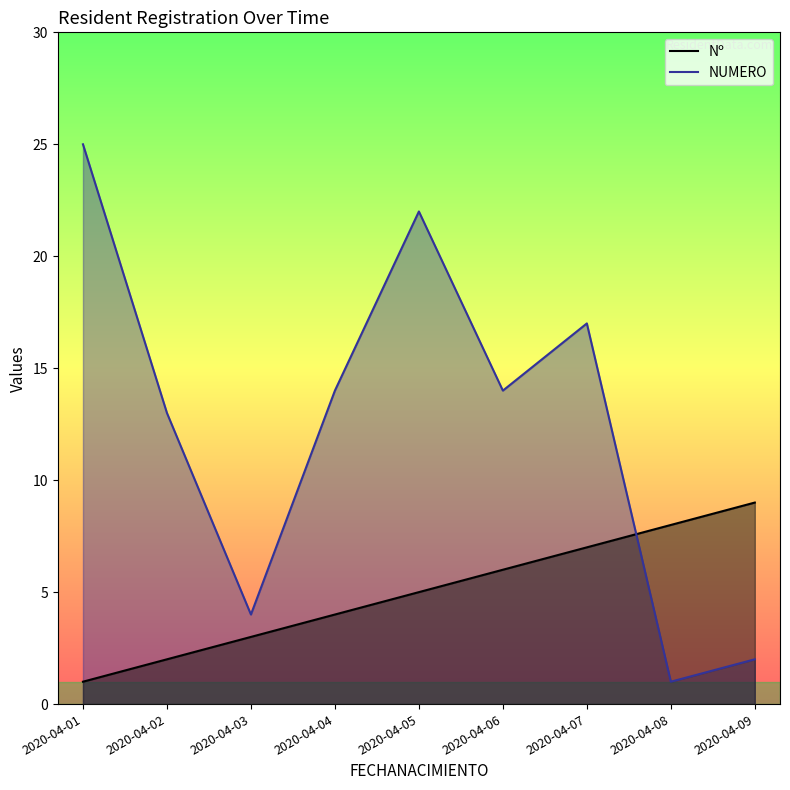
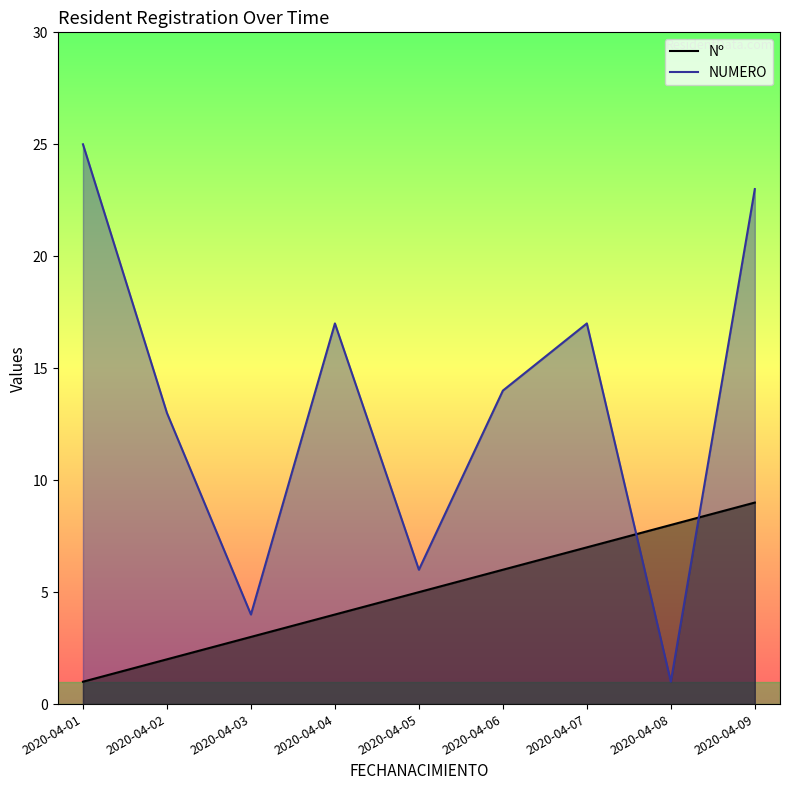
NUMERO, 2020-04-04: 14 -> 17
NUMERO, 2020-04-05: 22 -> 6
NUMERO, 2020-04-09: 2 -> 23
